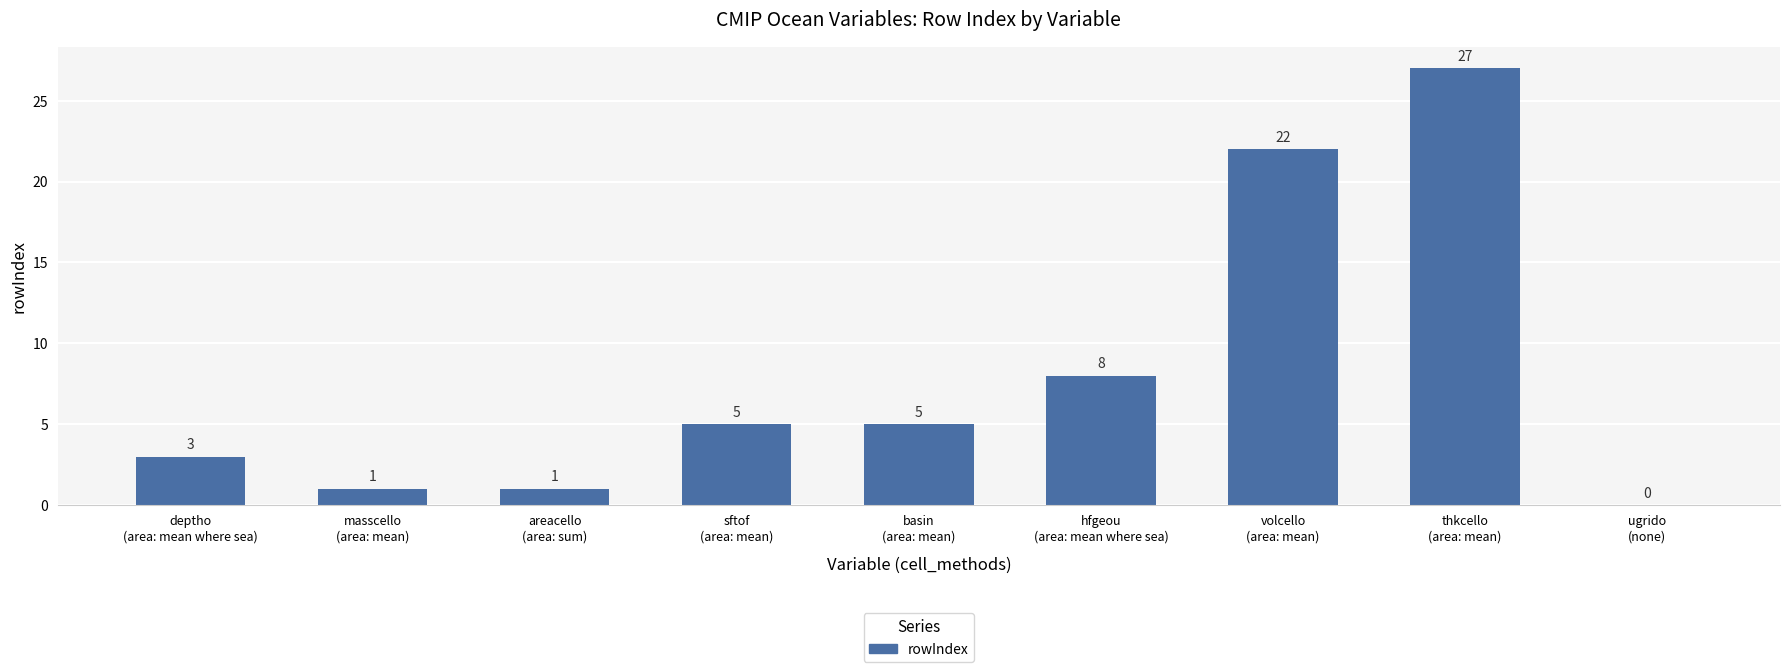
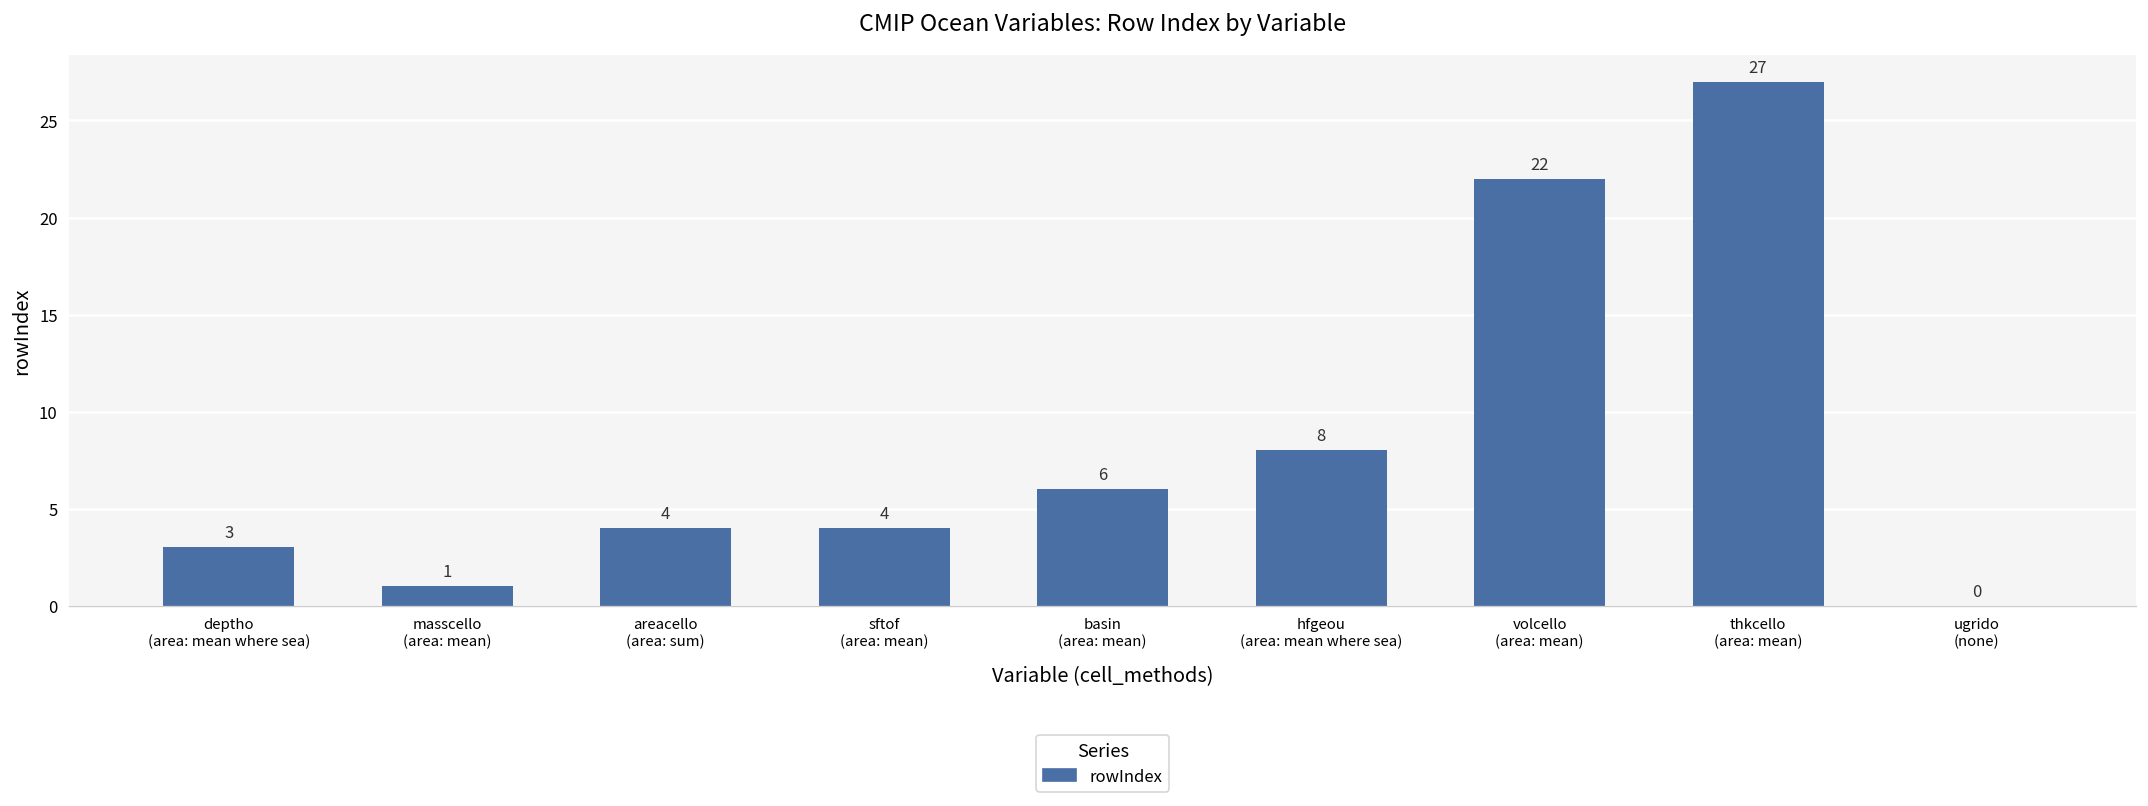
areacello (area: sum): 1 -> 4
sftof (area: mean): 5 -> 4
basin (area: mean): 5 -> 6
